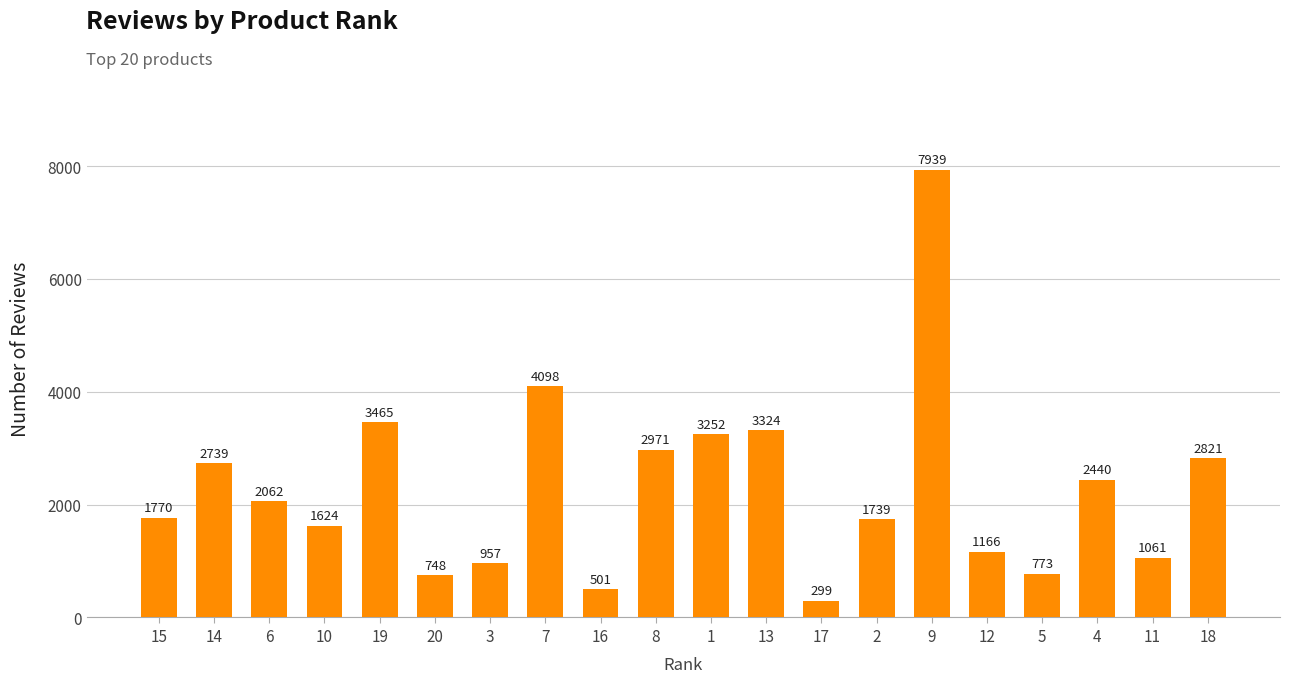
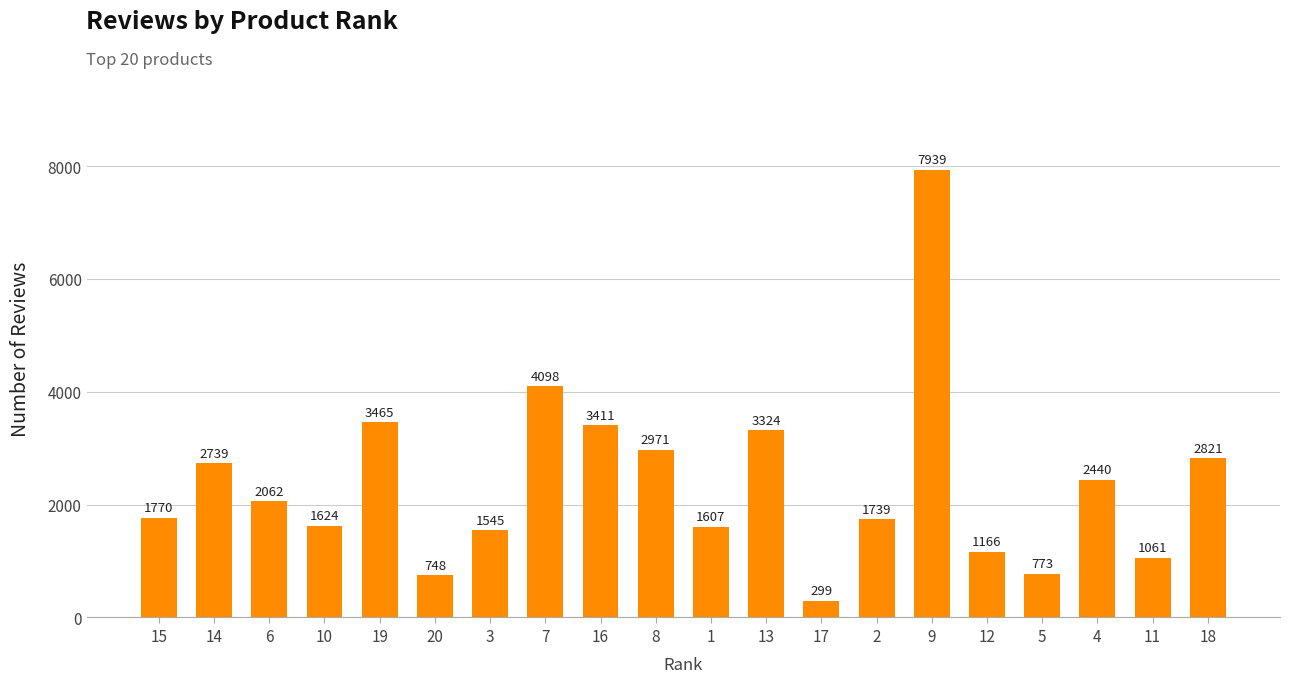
3: 957 -> 1545
16: 501 -> 3411
1: 3252 -> 1607
